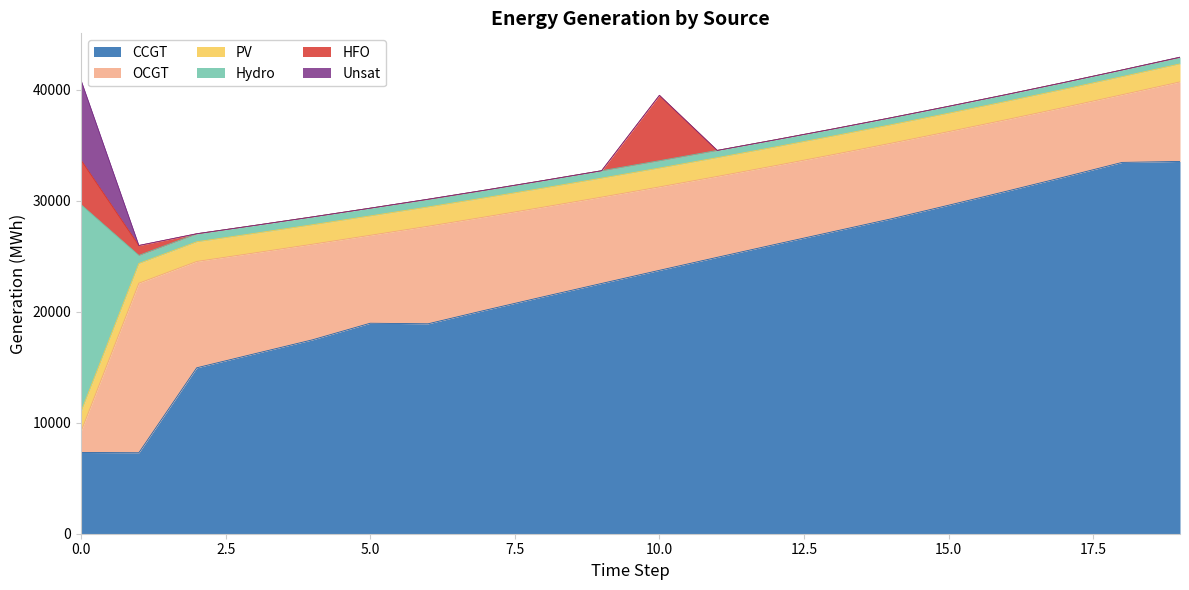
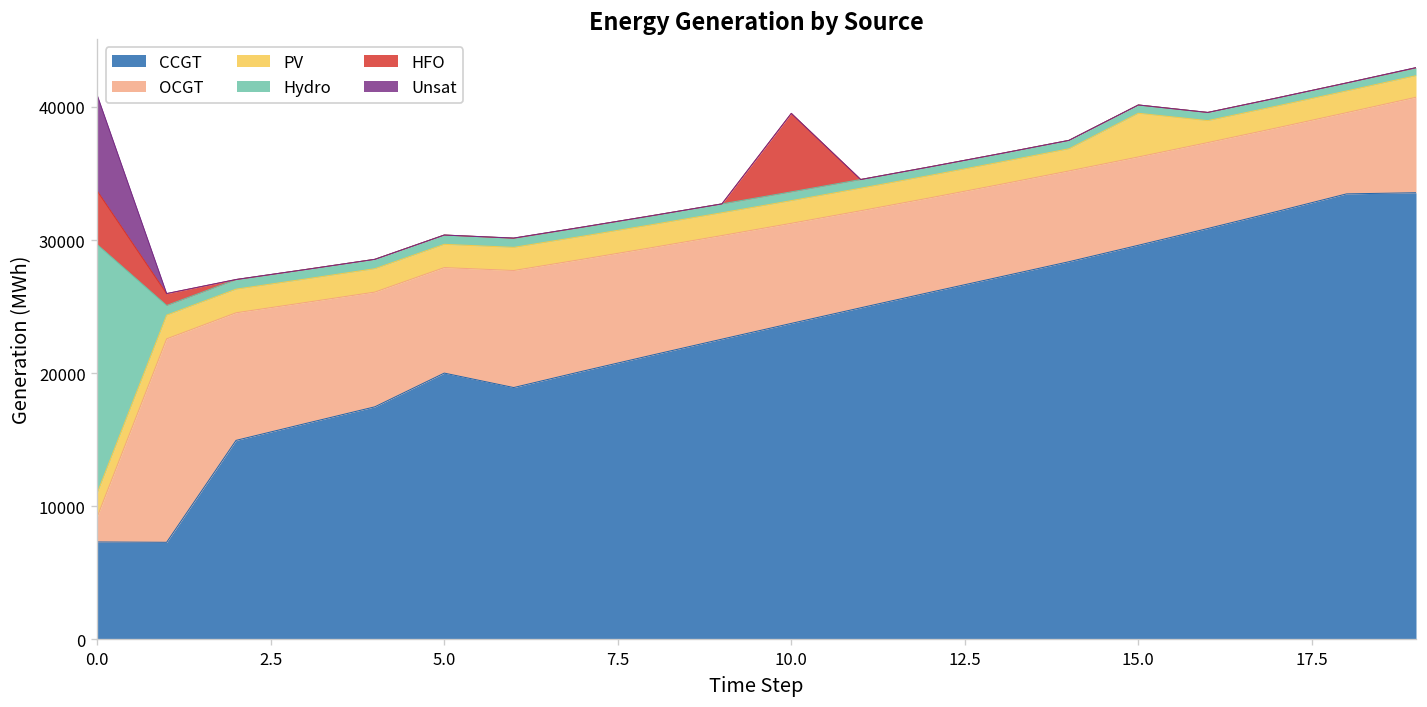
CCGT, 5.0: 19000 -> 20000
PV, 15.0: 1700 -> 3300
